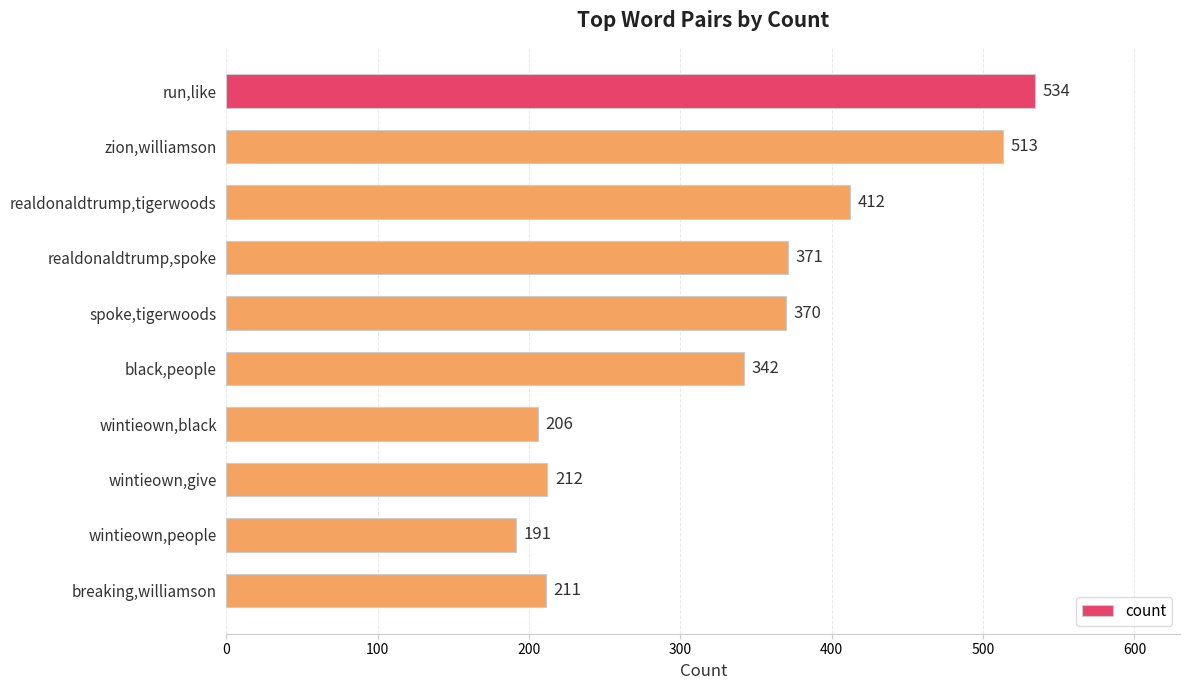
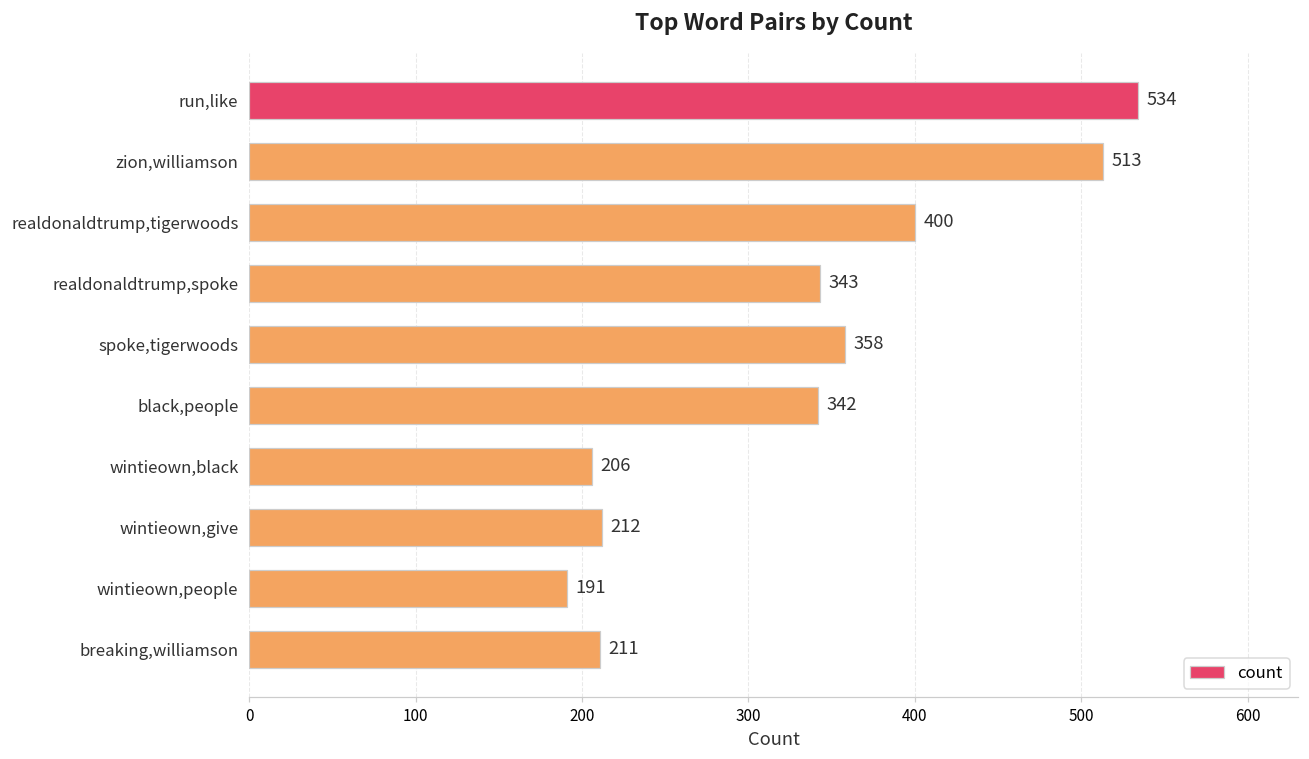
realdonaldtrump,tigerwoods: 412 -> 400
realdonaldtrump,spoke: 371 -> 343
spoke,tigerwoods: 370 -> 358
